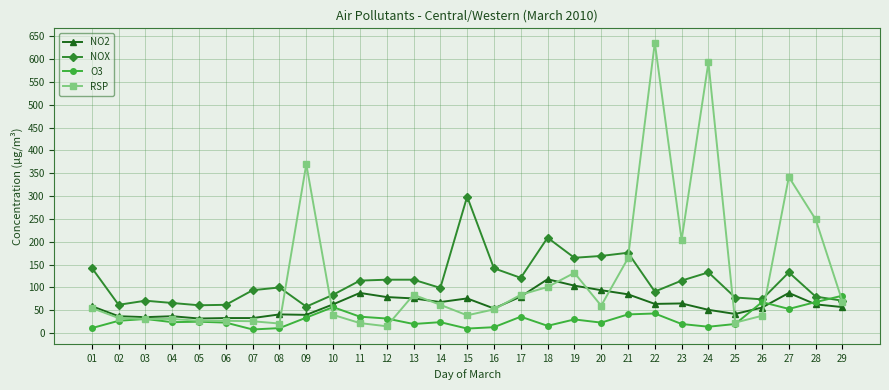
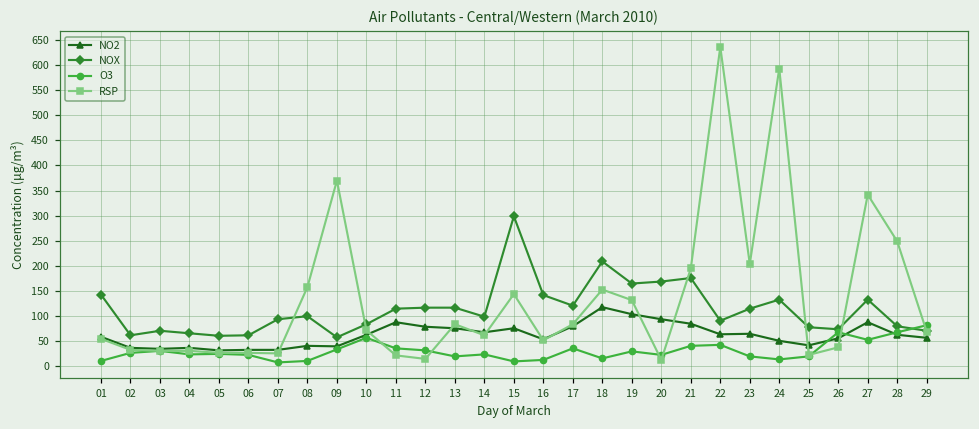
RSP, 08: 20 -> 160
RSP, 10: 40 -> 70
RSP, 15: 40 -> 140
RSP, 18: 100 -> 150
RSP, 20: 60 -> 10
RSP, 21: 160 -> 200
